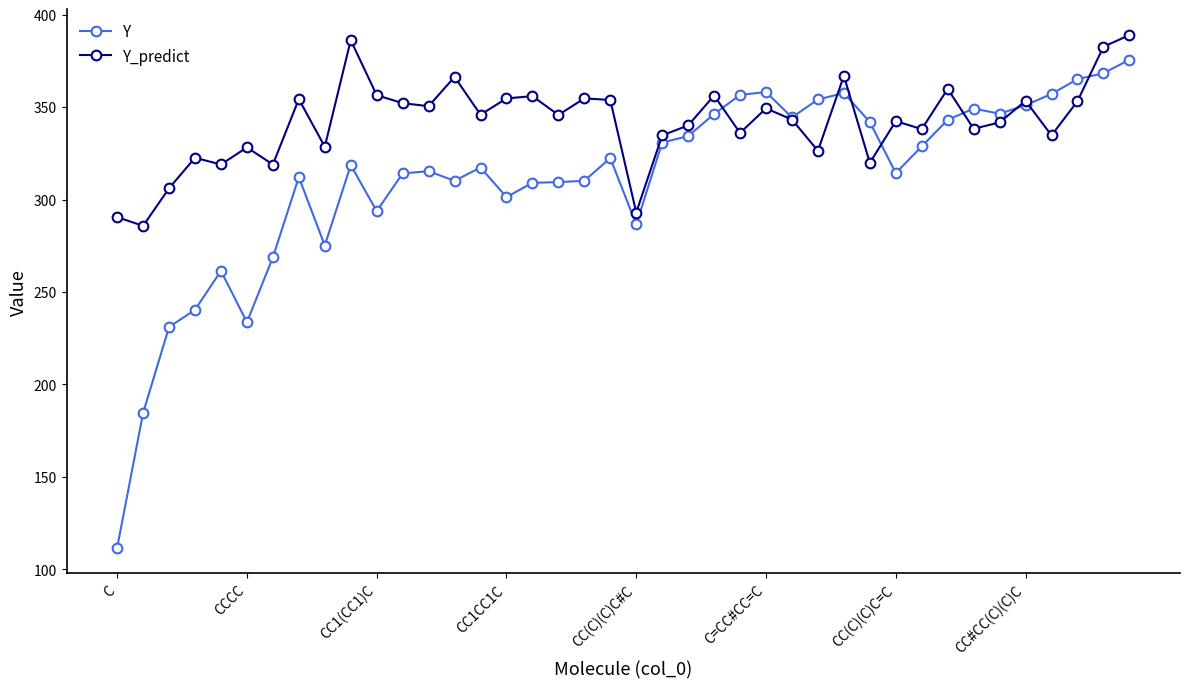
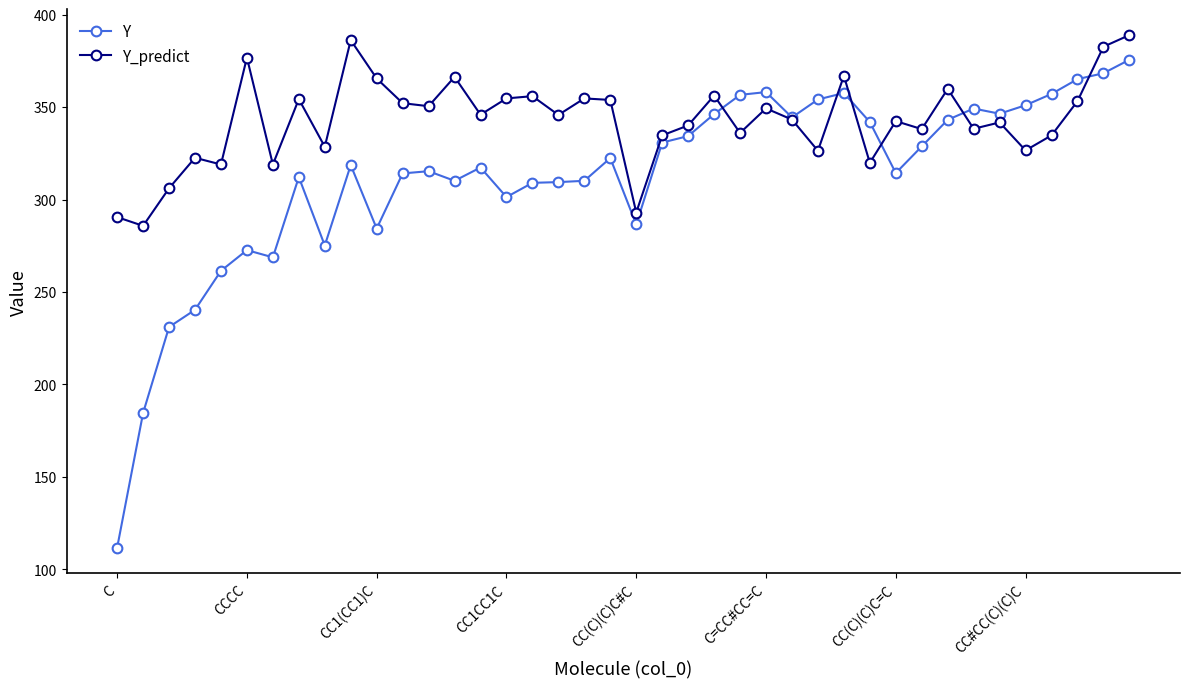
Y, CCCC: 234 -> 273
Y_predict, CCCC: 328 -> 377
Y, CC1(CC1)C: 294 -> 284
Y_predict, CC1(CC1)C: 356 -> 366
Y_predict, CC#CC(C)(C)C: 353 -> 327
